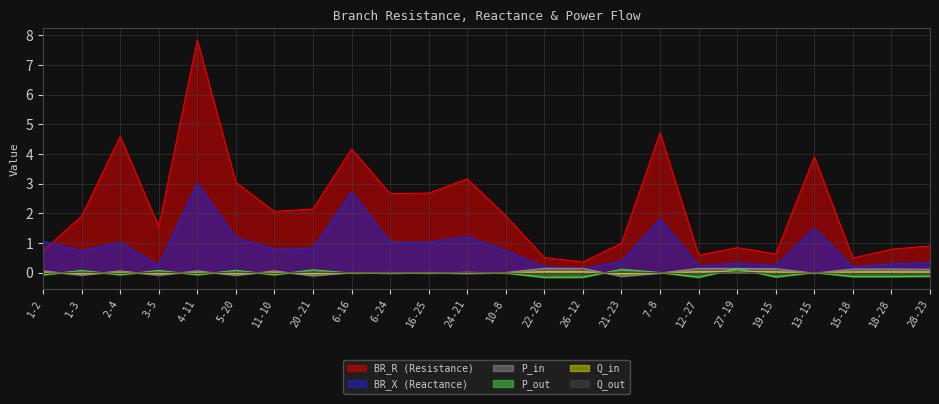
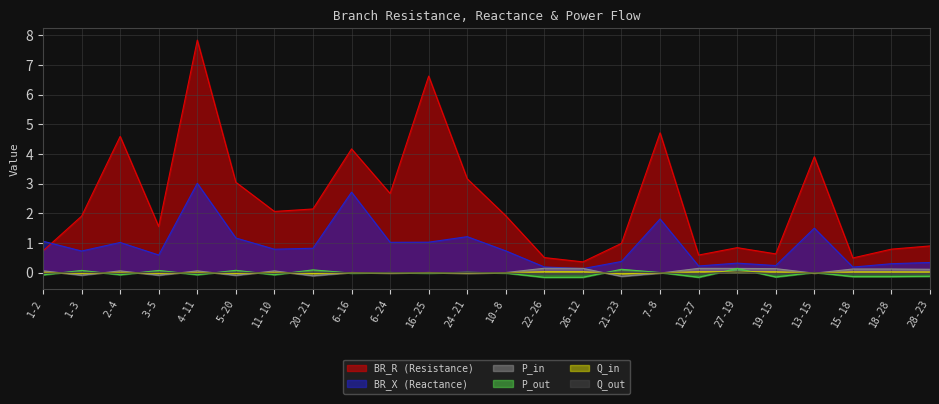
BR_X (Reactance), 3-5: 0.3 -> 0.6
BR_R (Resistance), 16-25: 2.7 -> 6.6
